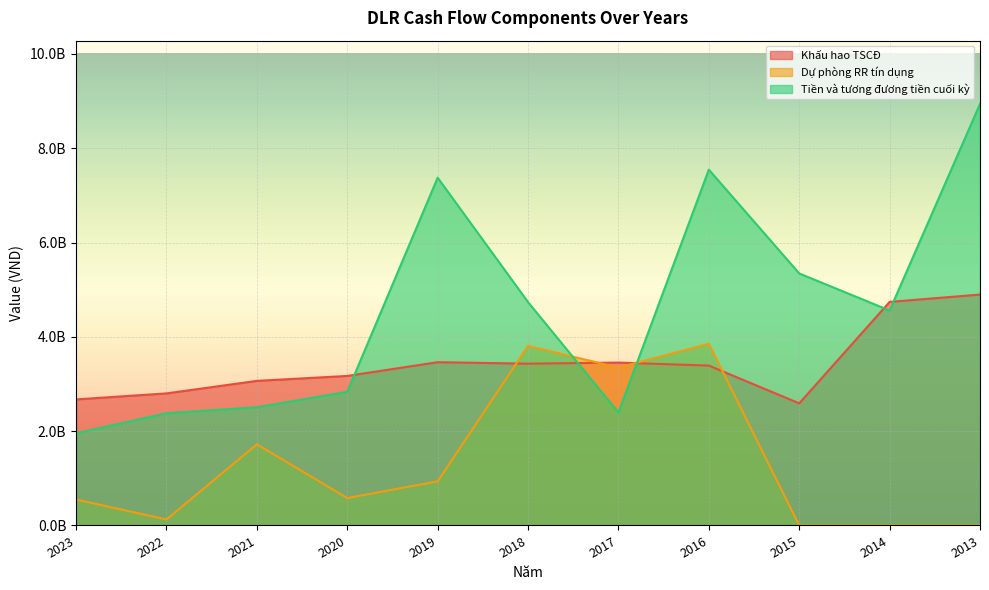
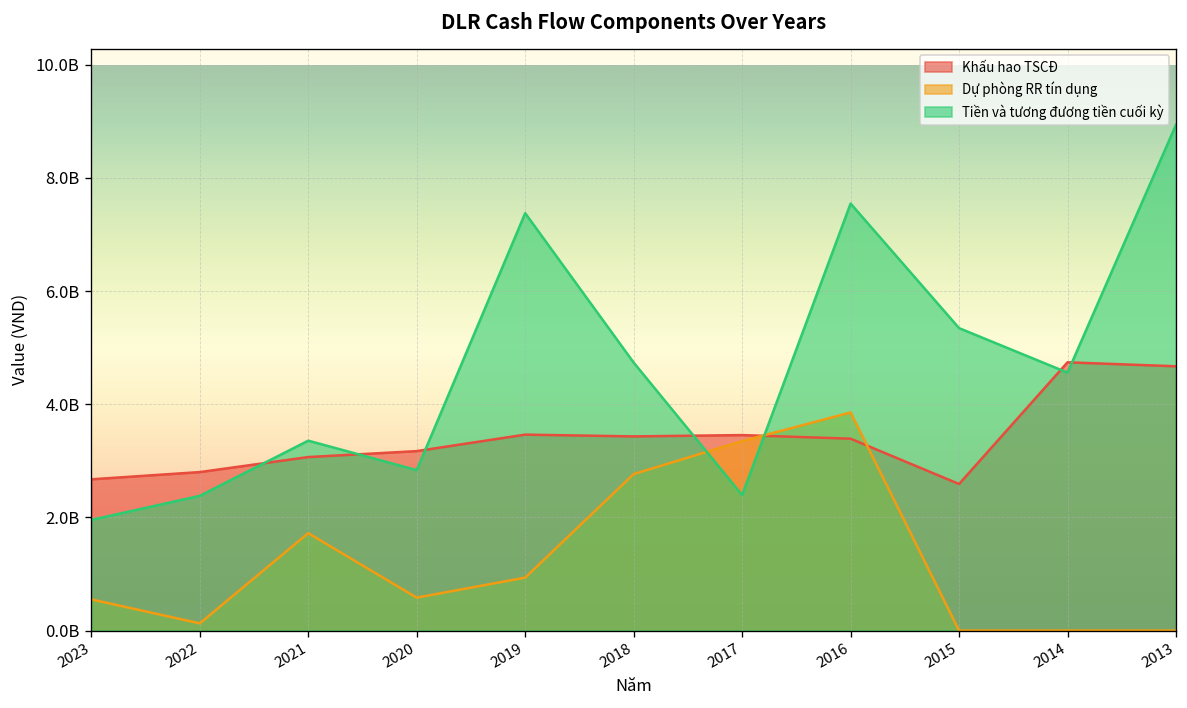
Tiền và tương đương tiền cuối kỳ, 2021: 2500000000 -> 3400000000
Dự phòng RR tín dụng, 2018: 3800000000 -> 2800000000
Khấu hao TSCĐ, 2013: 4900000000 -> 4700000000
